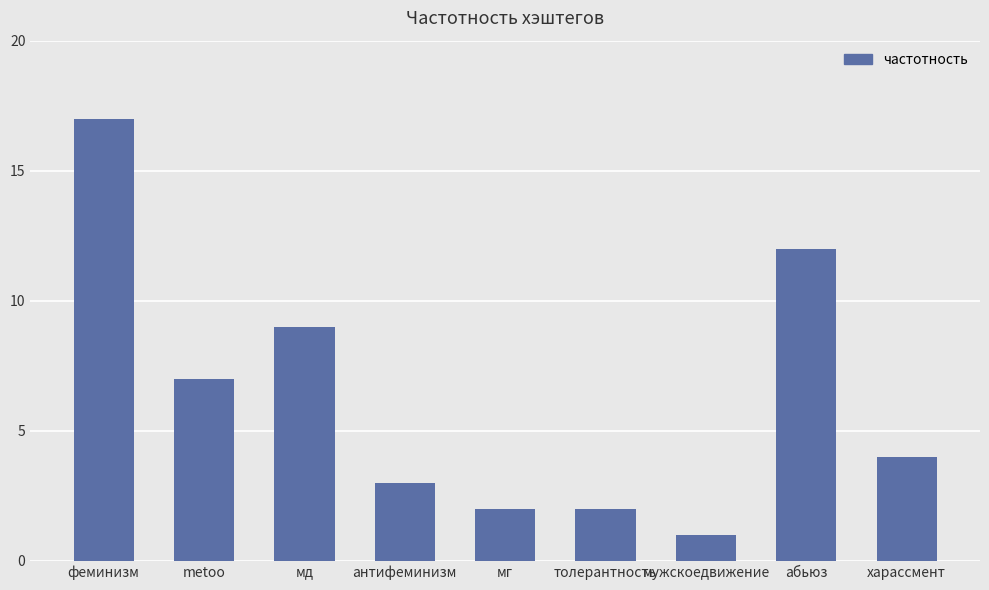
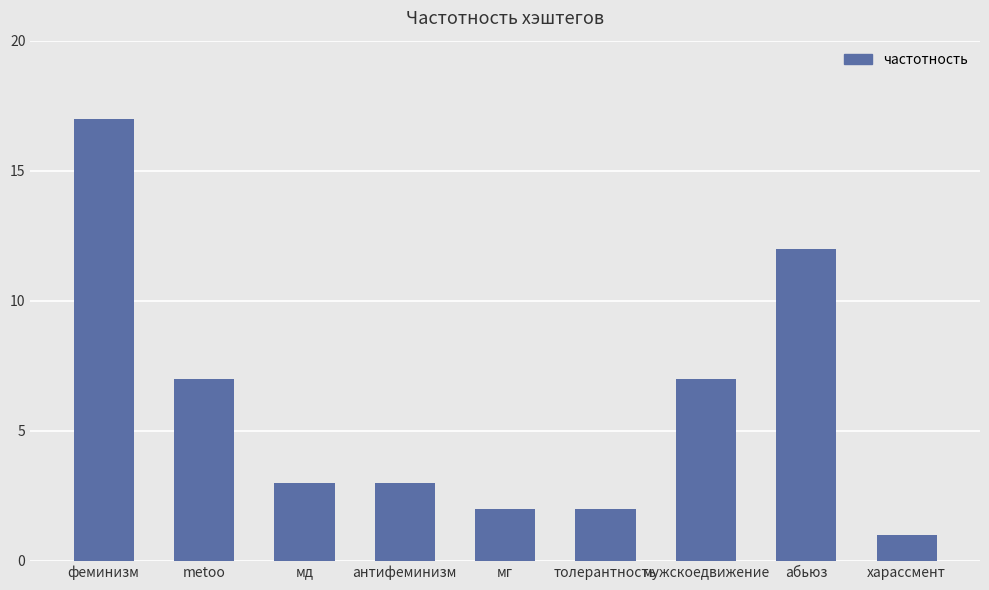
мд: 9 -> 3
мужскоедвижение: 1 -> 7
харассмент: 4 -> 1
